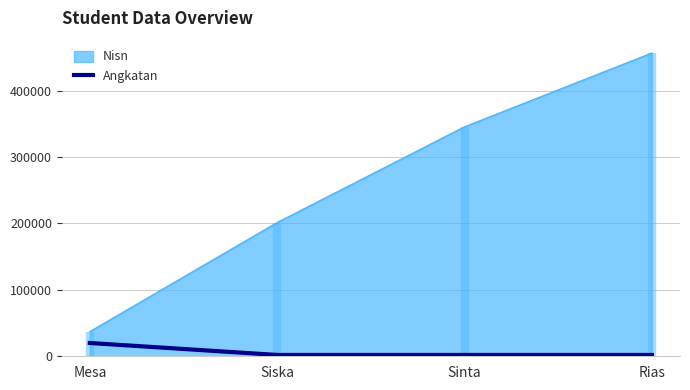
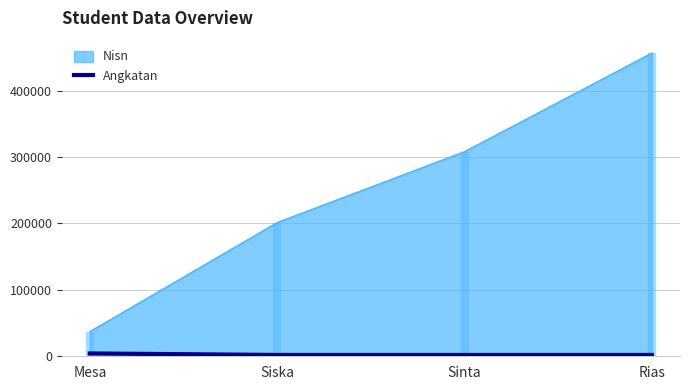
Angkatan, Mesa: 20000 -> 0
Nisn, Sinta: 350000 -> 310000
